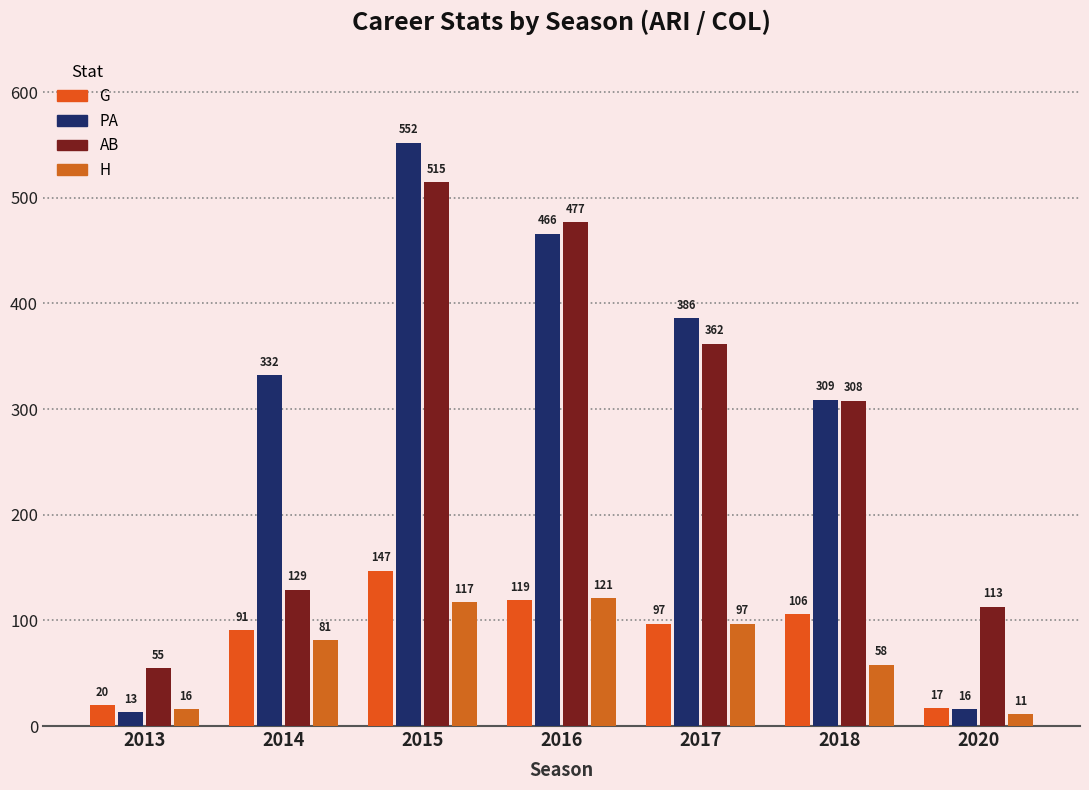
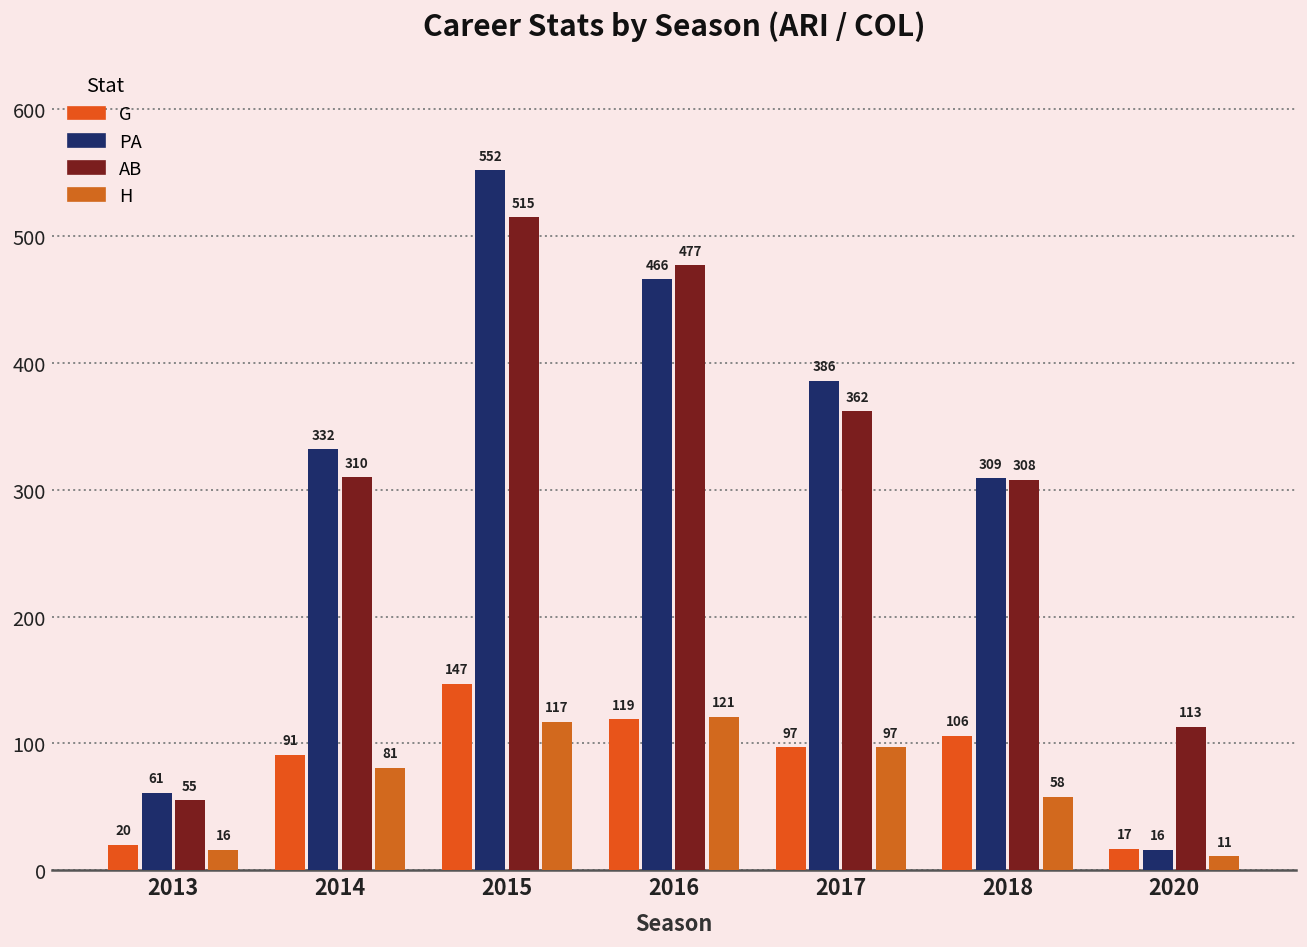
PA, 2013: 13 -> 61
AB, 2014: 129 -> 310
